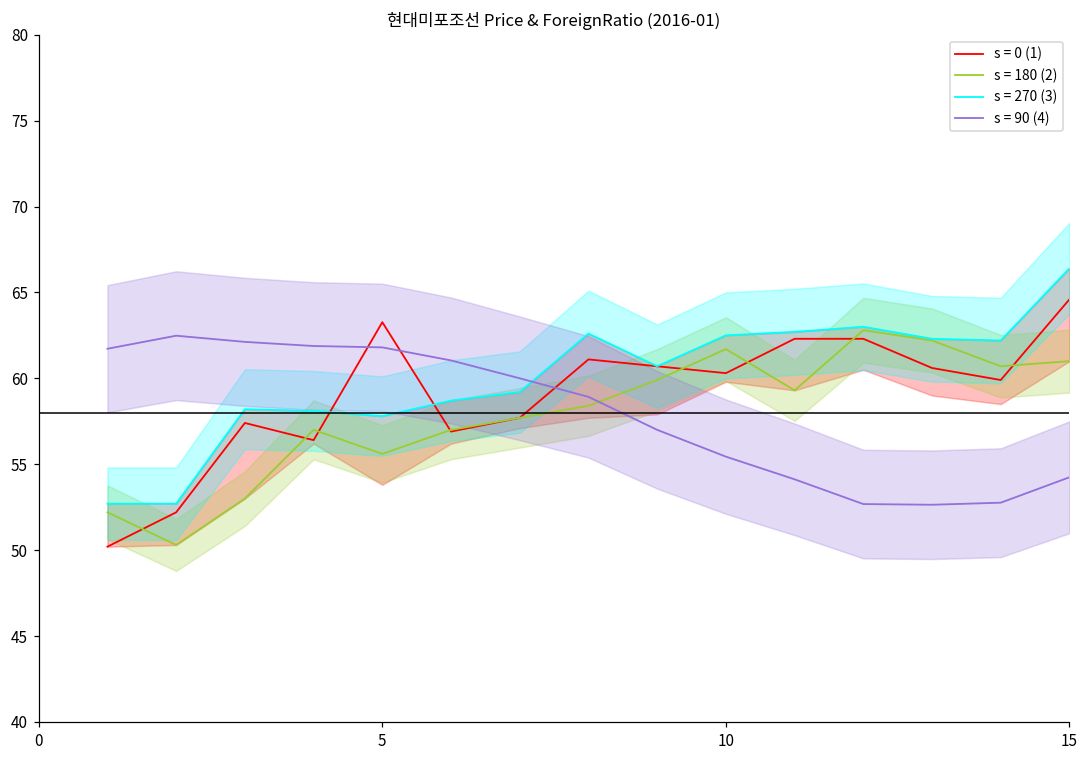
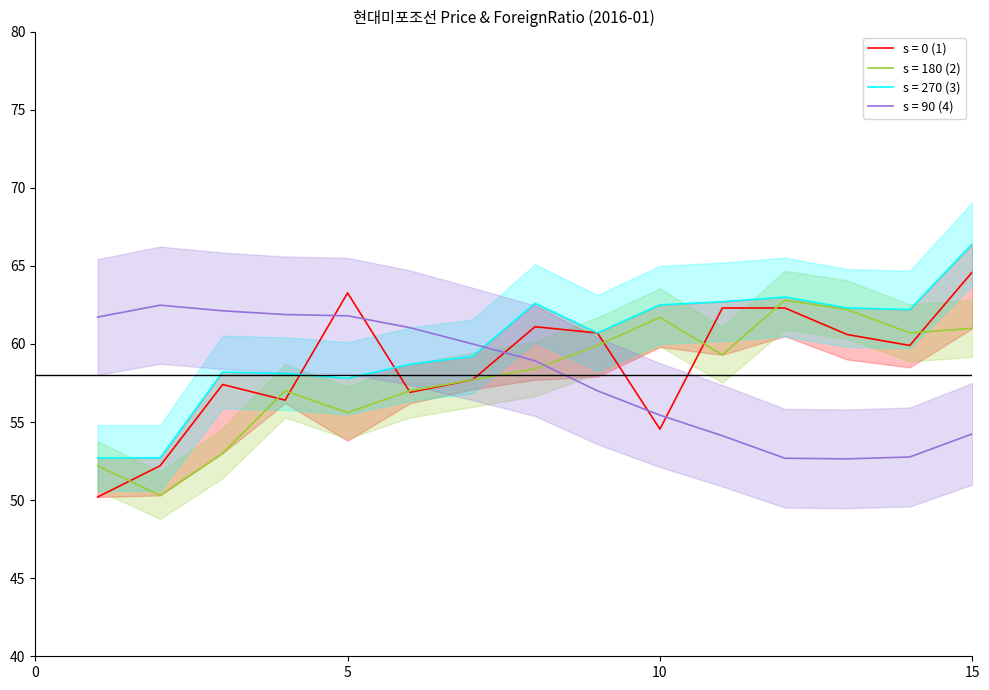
s = 0 (1), 10: 60.3 -> 54.5
